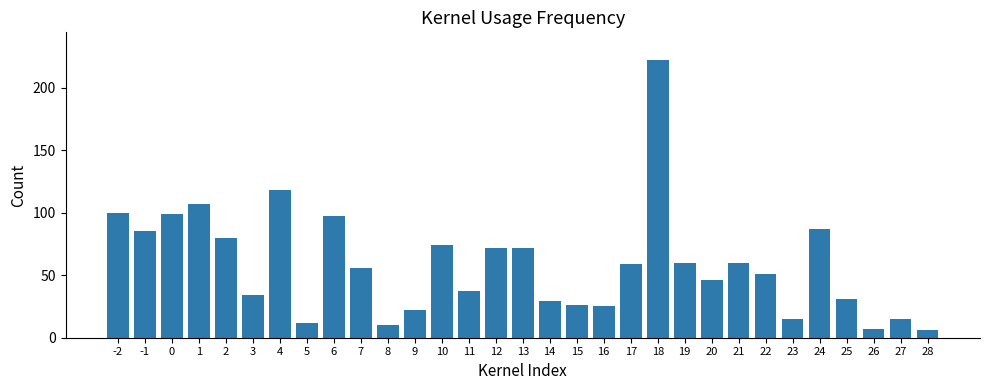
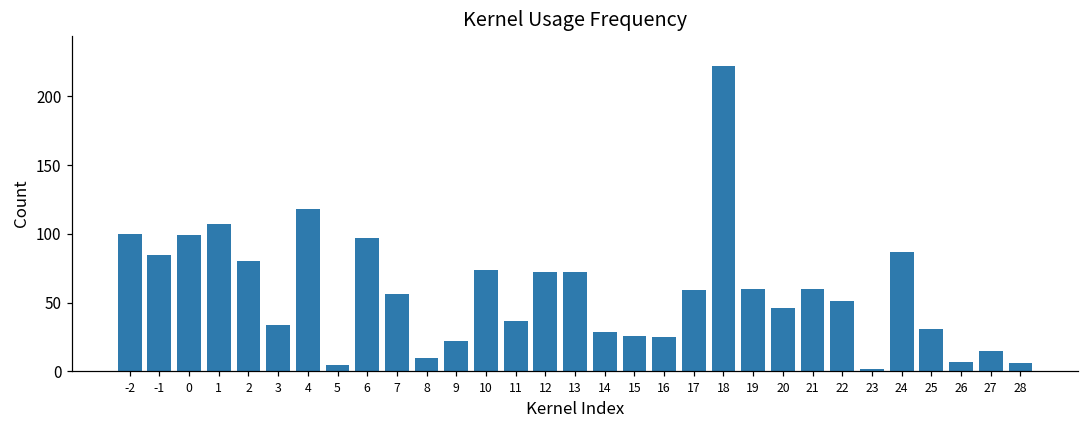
5: 12 -> 5
23: 15 -> 2
